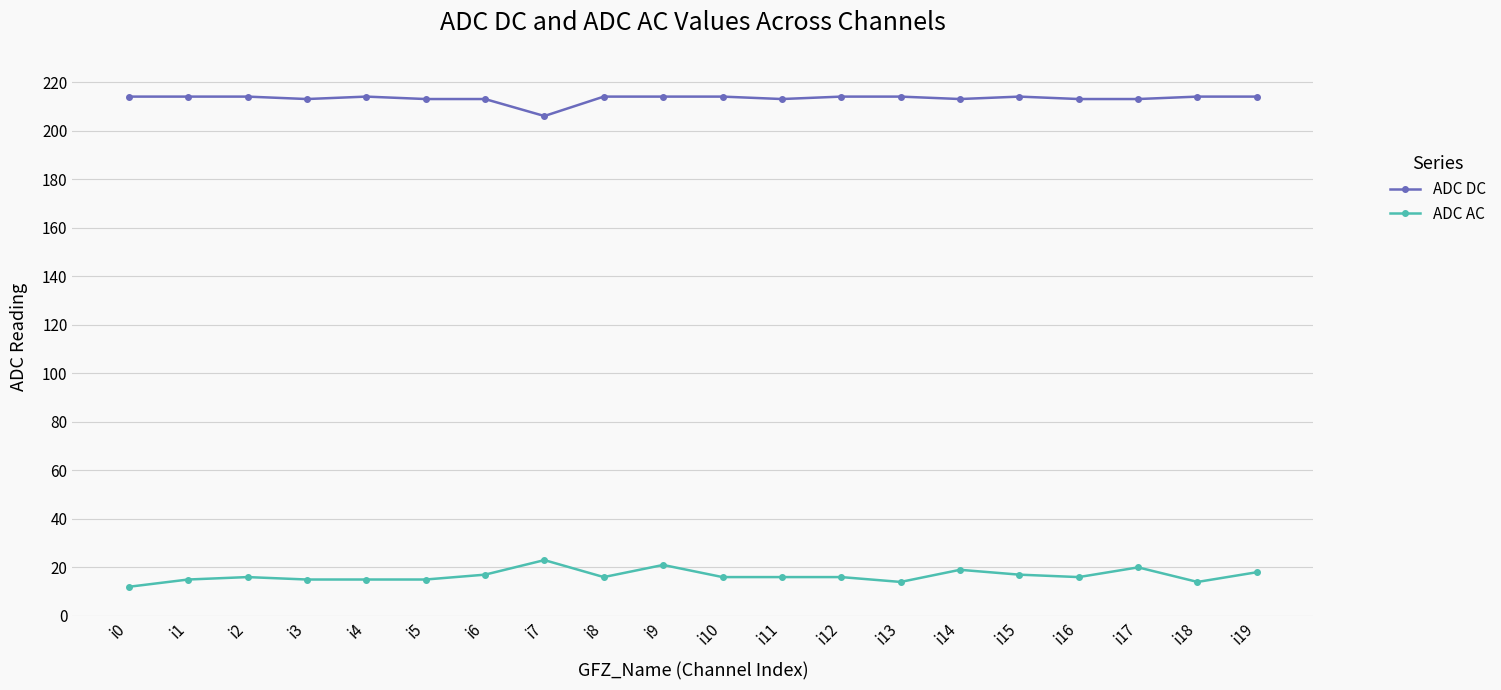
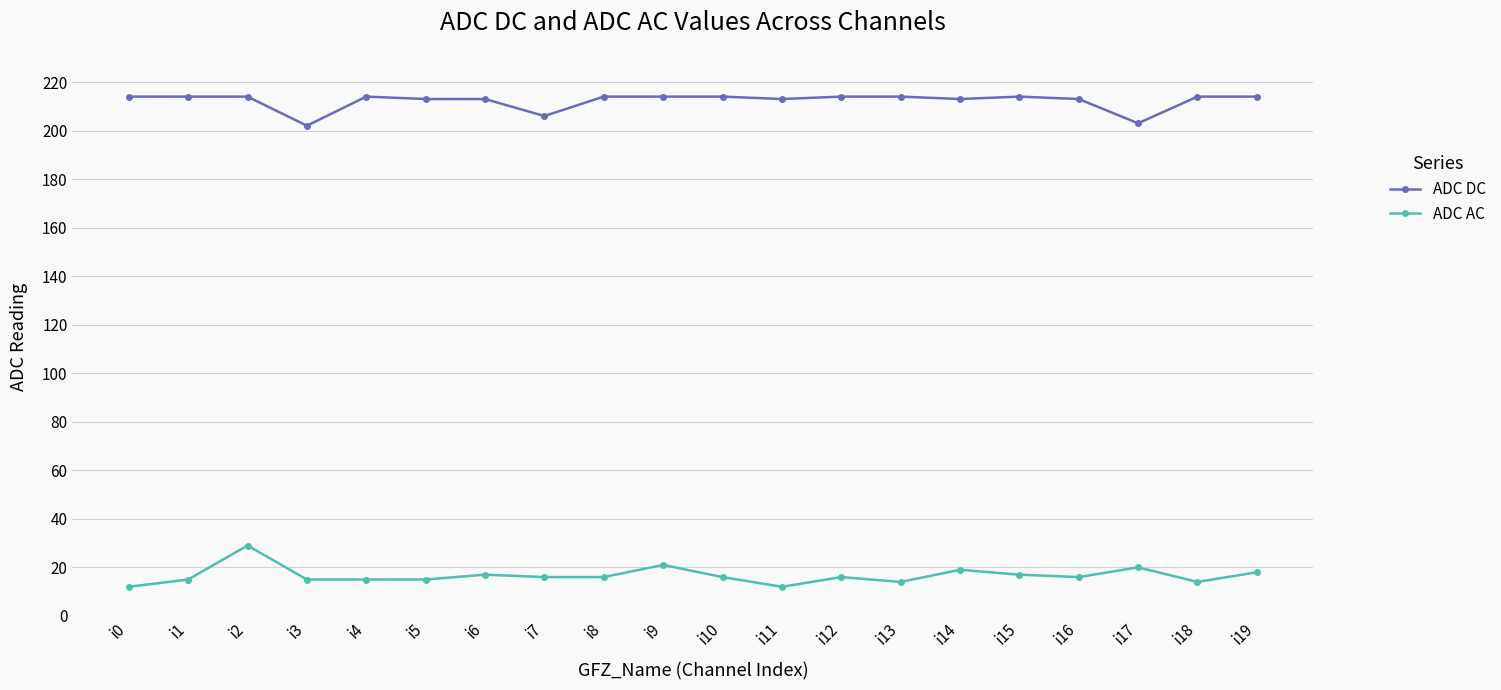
ADC AC, i2: 16 -> 29
ADC DC, i3: 213 -> 202
ADC AC, i7: 23 -> 16
ADC AC, i11: 16 -> 12
ADC DC, i17: 213 -> 203
